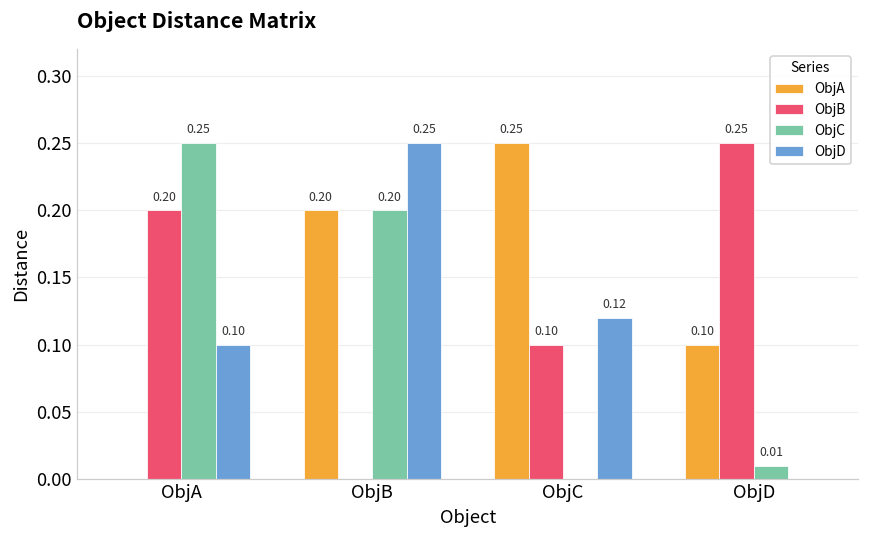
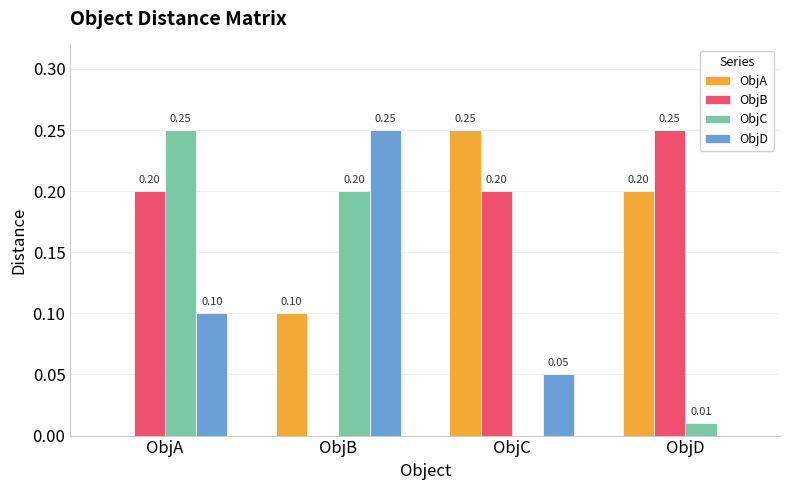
ObjA, ObjB: 0.20 -> 0.10
ObjB, ObjC: 0.10 -> 0.20
ObjD, ObjC: 0.12 -> 0.05
ObjA, ObjD: 0.10 -> 0.20
